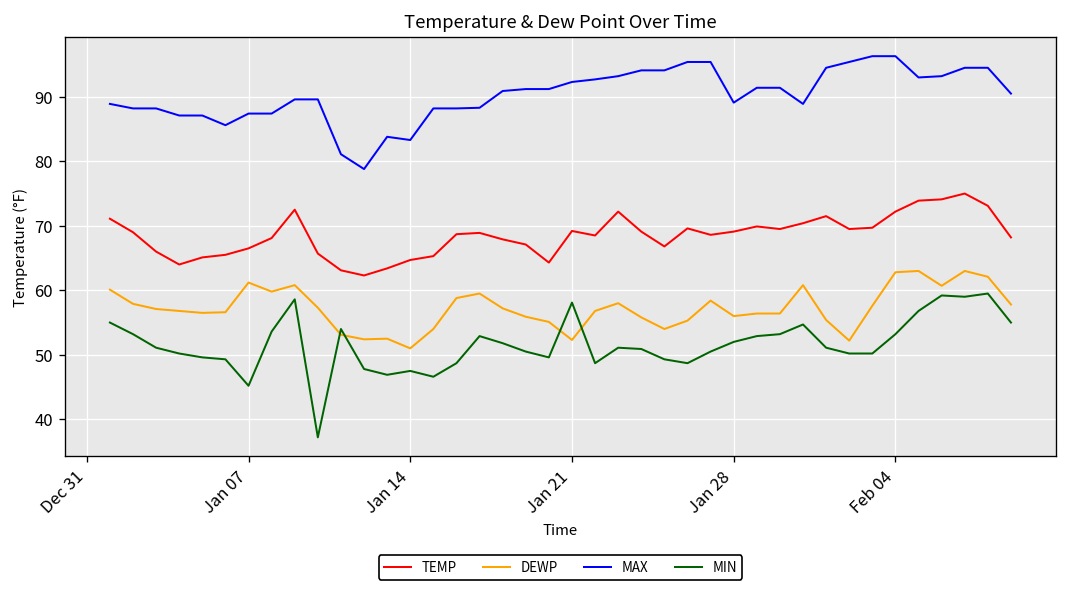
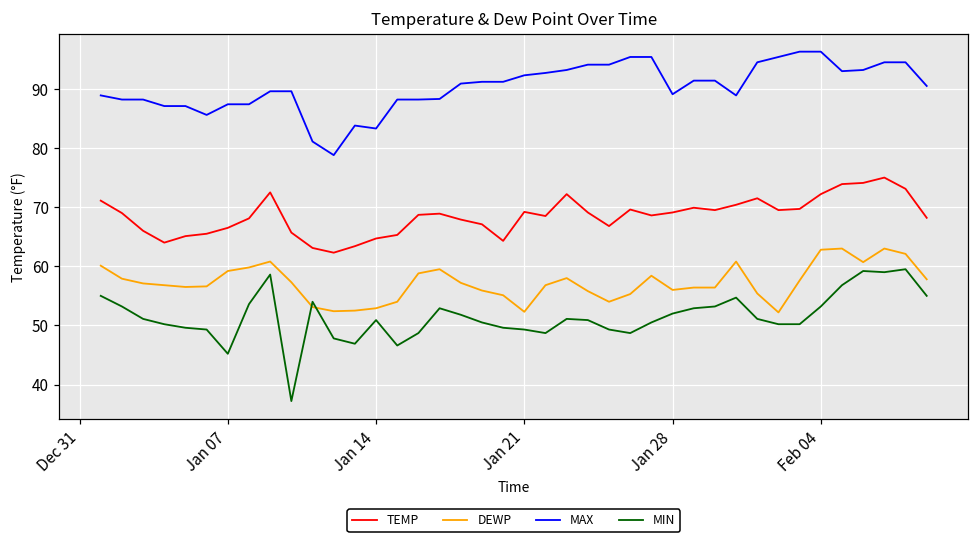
DEWP, Jan 07: 61 -> 59
DEWP, Jan 14: 51 -> 53
MIN, Jan 14: 48 -> 51
MIN, Jan 21: 58 -> 49
